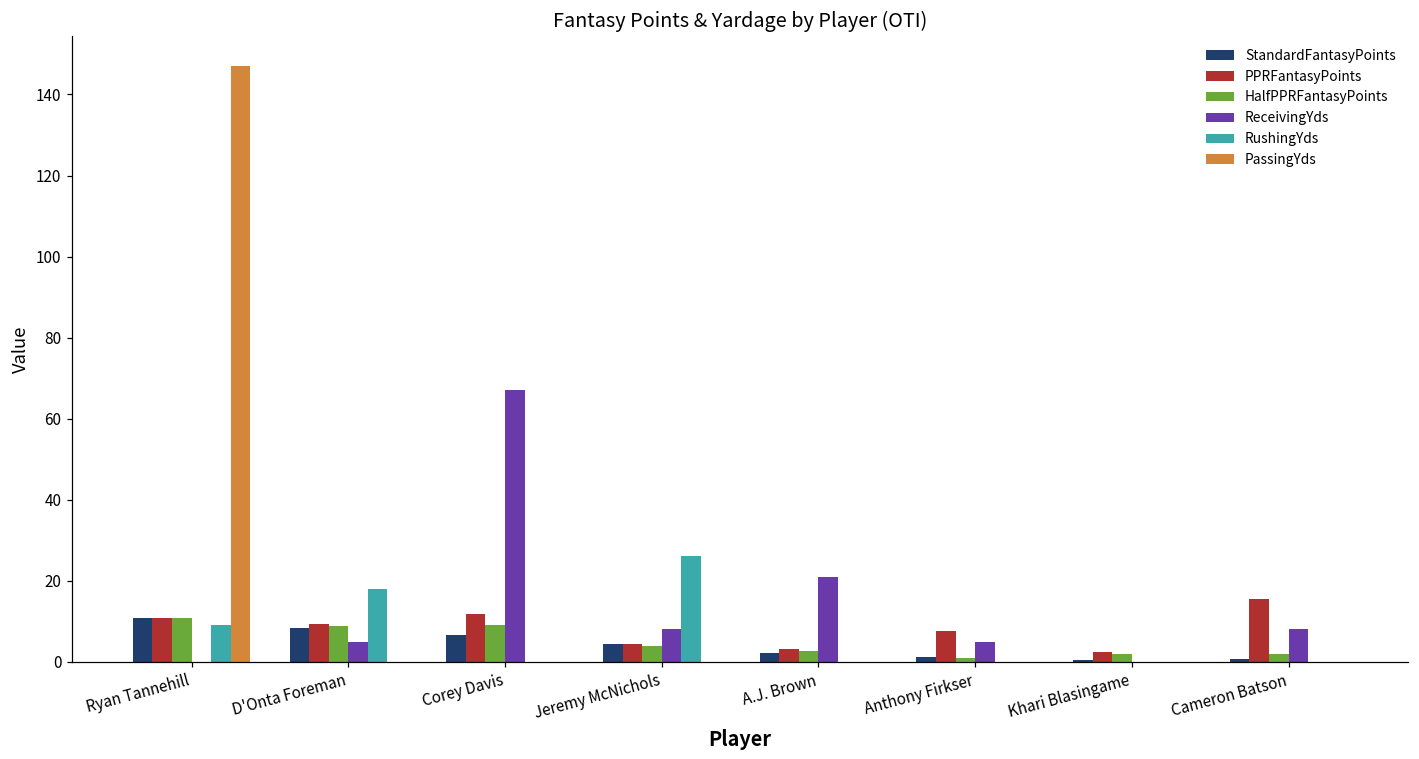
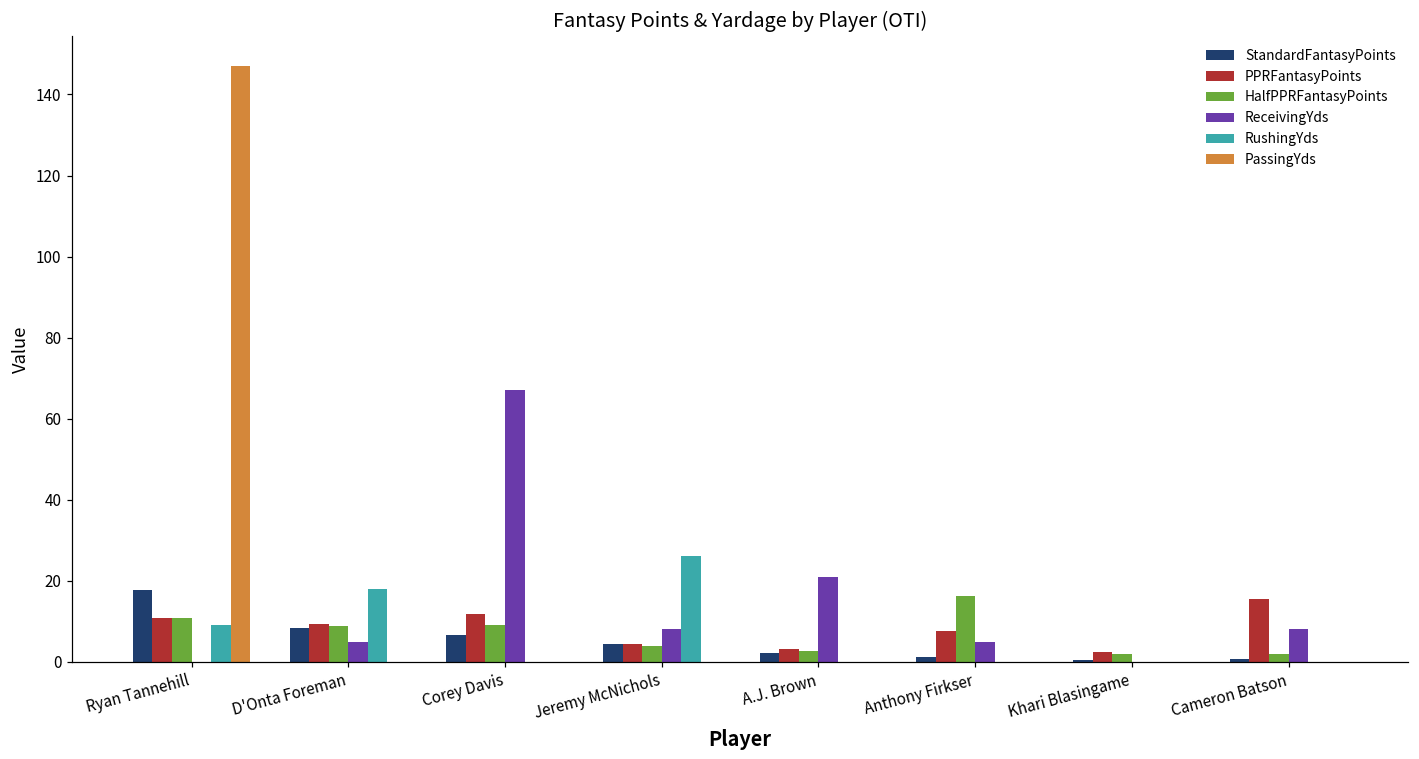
StandardFantasyPoints, Ryan Tannehill: 11 -> 18
HalfPPRFantasyPoints, Anthony Firkser: 1 -> 16
